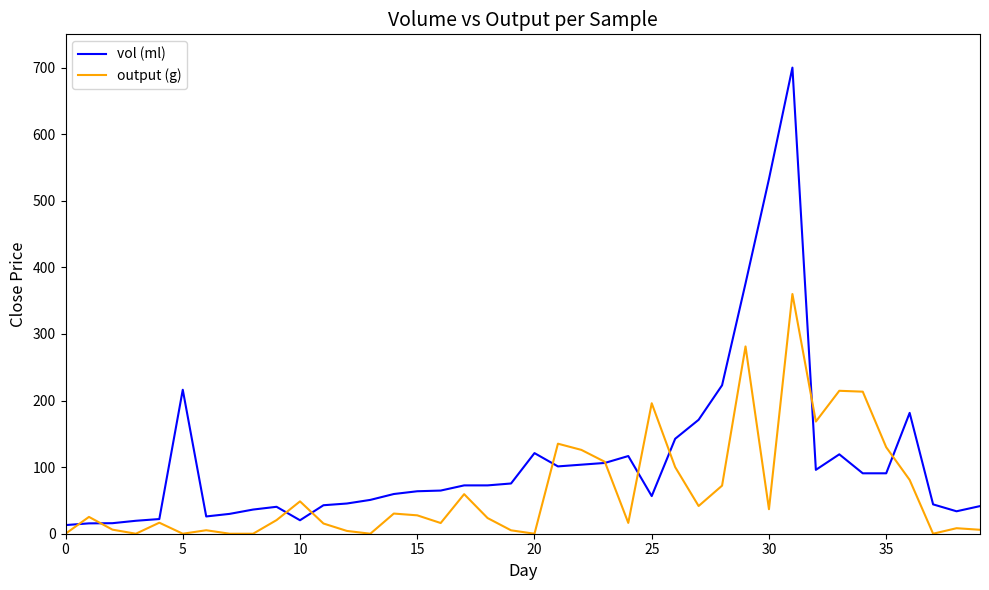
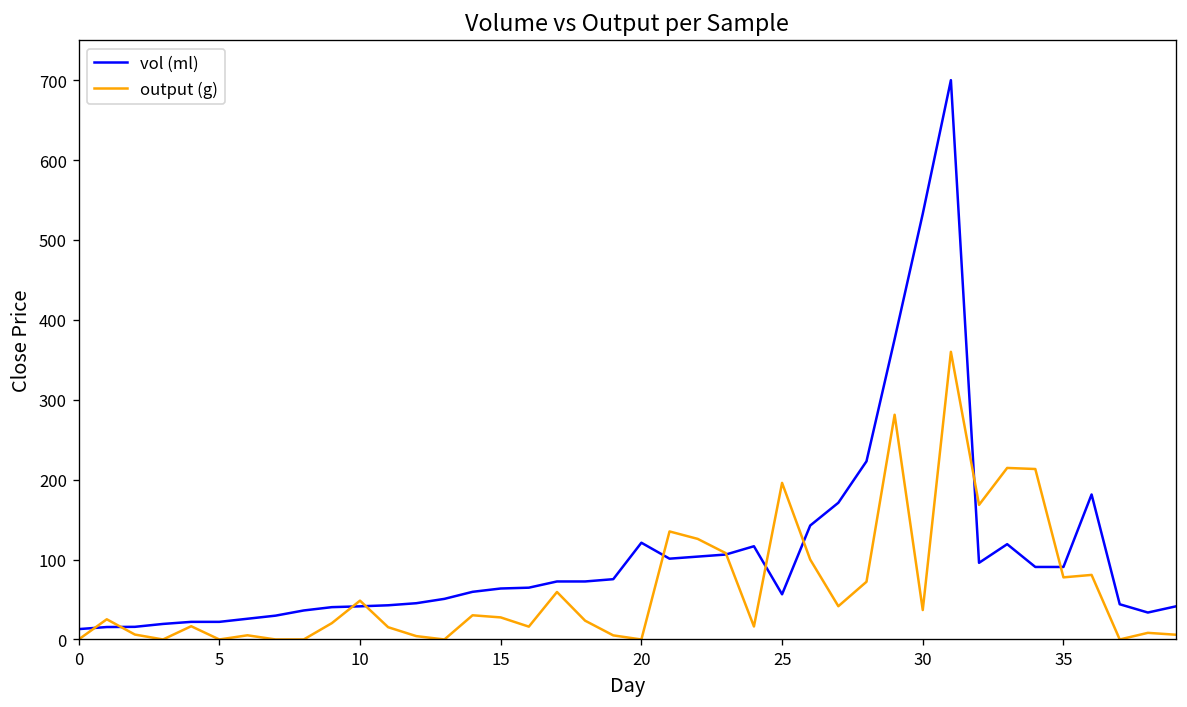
vol (ml), 5: 220 -> 20
vol (ml), 10: 20 -> 40
output (g), 35: 130 -> 80
